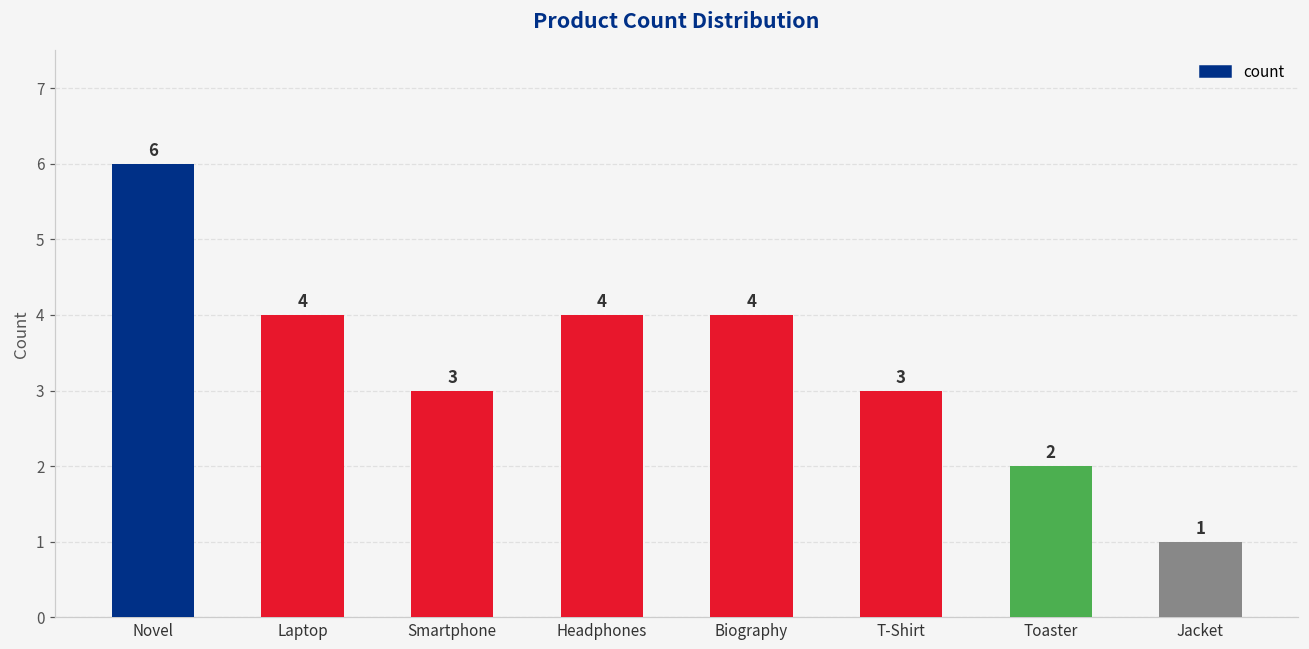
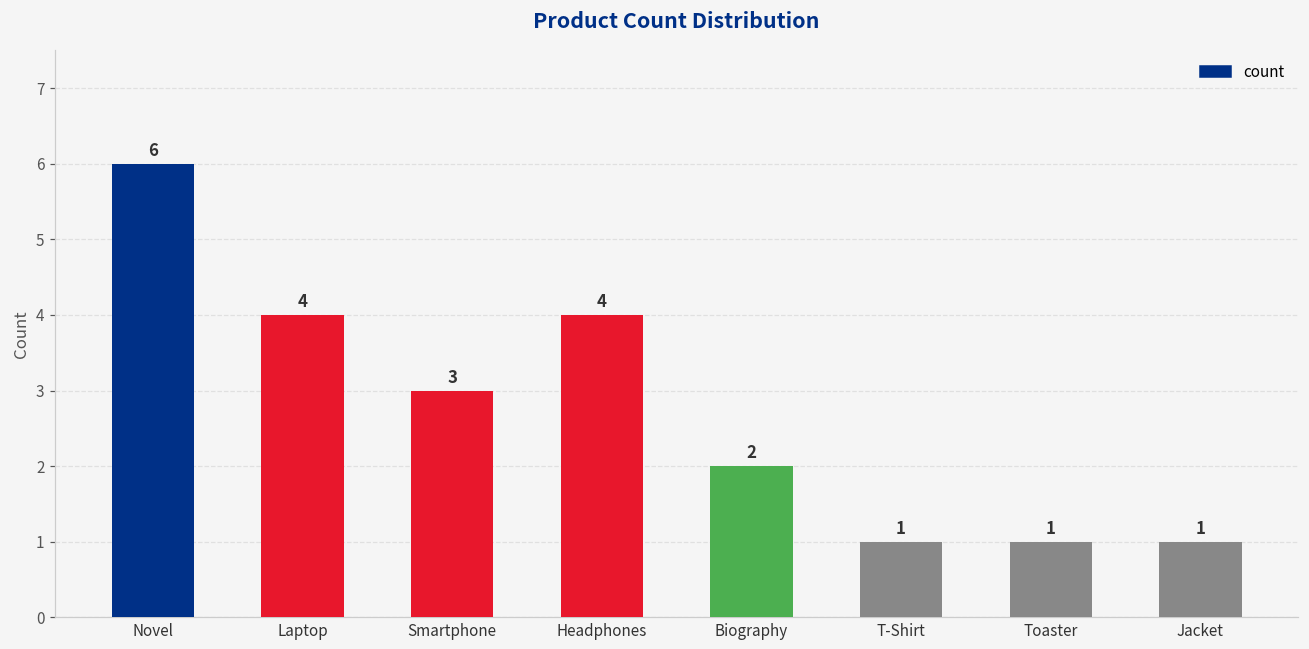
Biography: 4 -> 2
T-Shirt: 3 -> 1
Toaster: 2 -> 1
